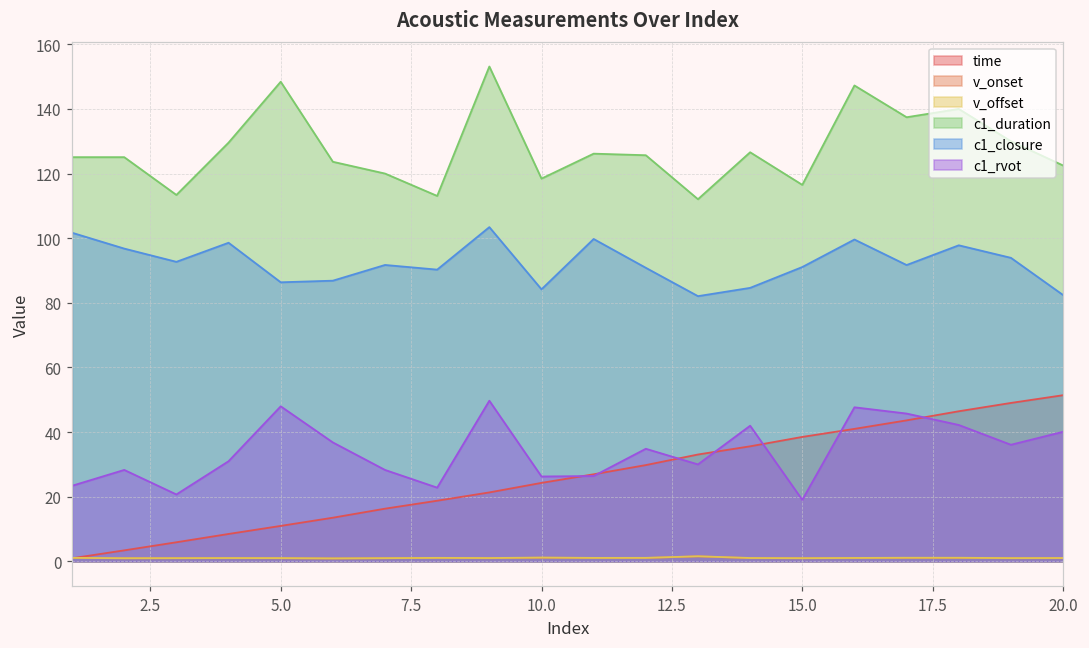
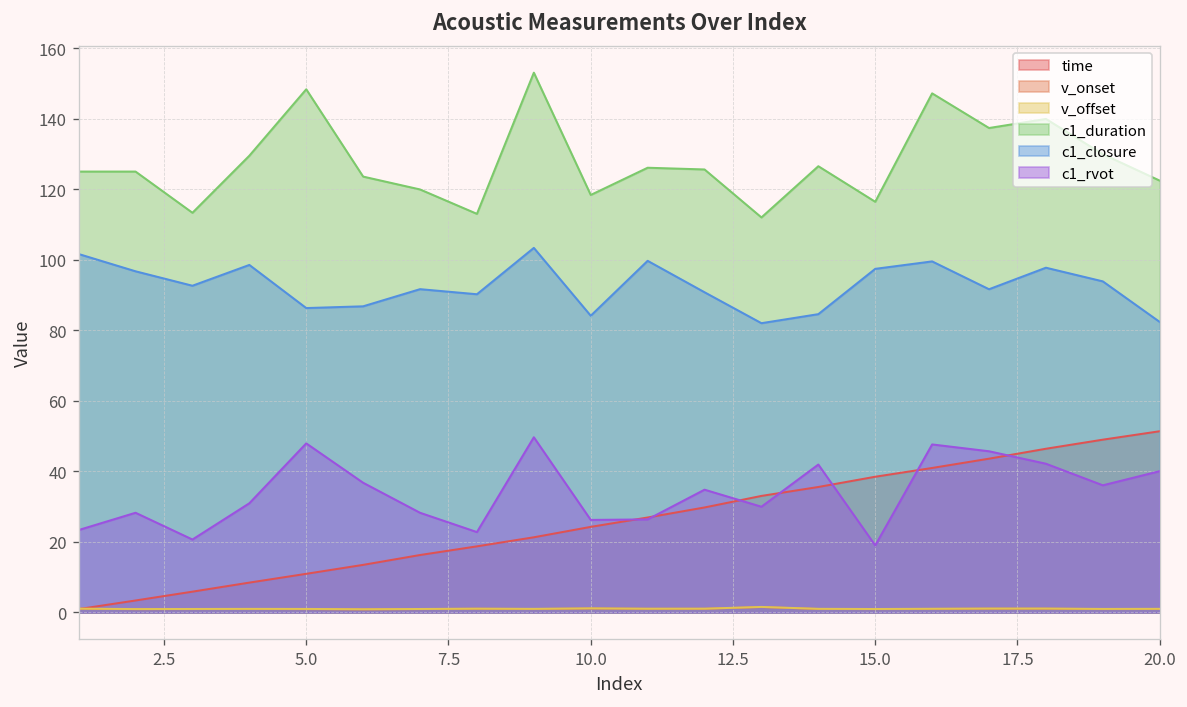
c1_closure, 15.0: 91 -> 97
